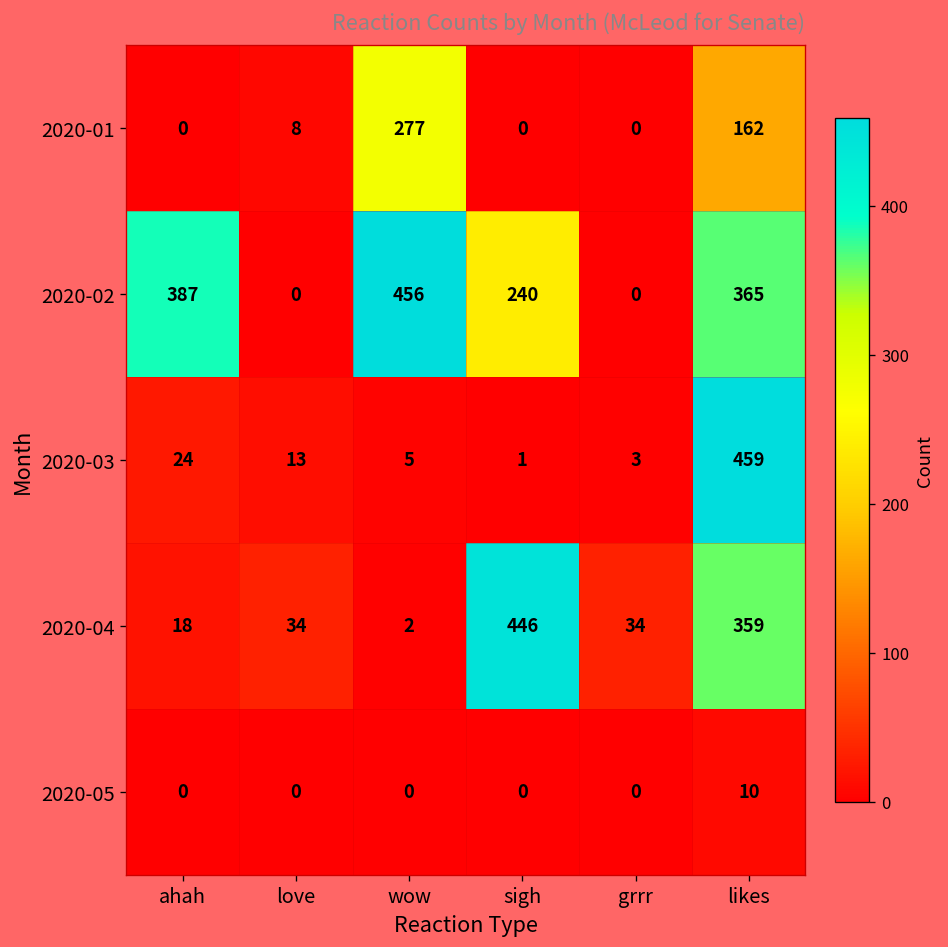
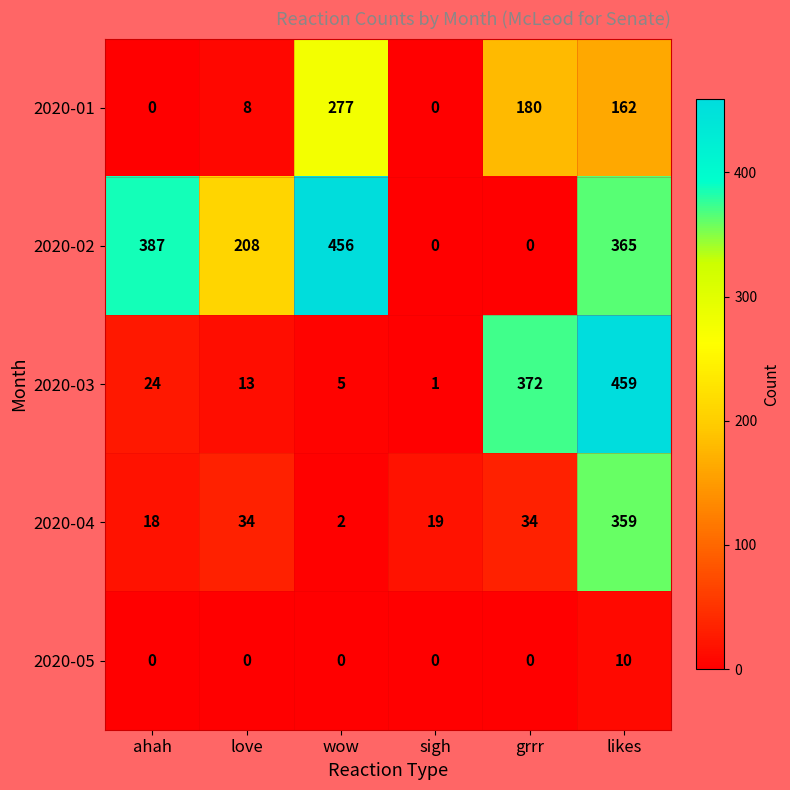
2020-01, grrr: 0 -> 180
2020-02, love: 0 -> 208
2020-02, sigh: 240 -> 0
2020-03, grrr: 3 -> 372
2020-04, sigh: 446 -> 19
